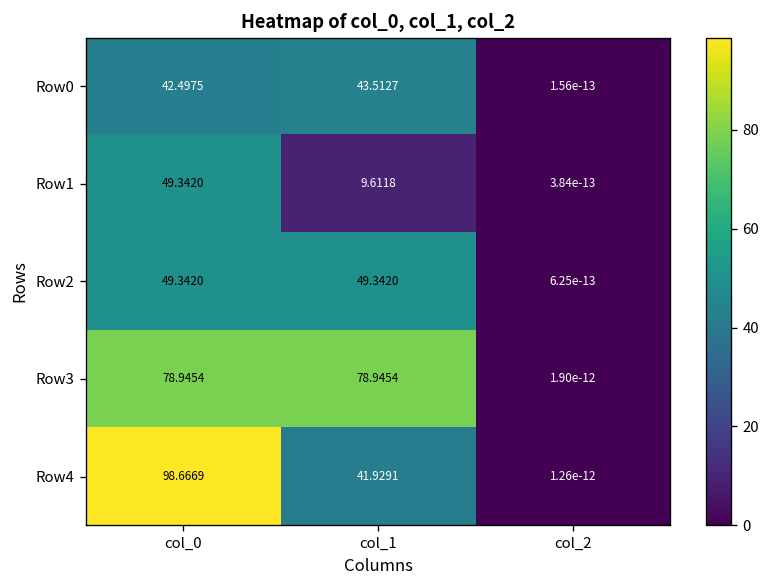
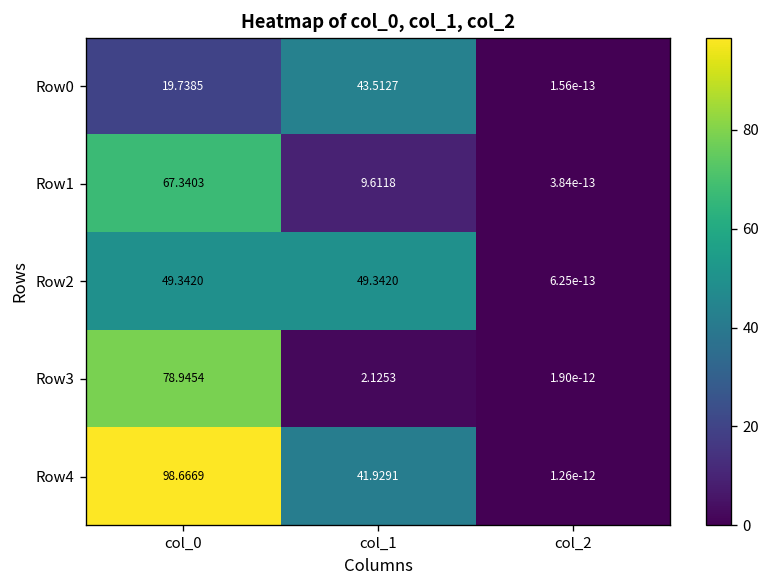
Row0, col_0: 42.4975 -> 19.7385
Row1, col_0: 49.3420 -> 67.3403
Row3, col_1: 78.9454 -> 2.1253
